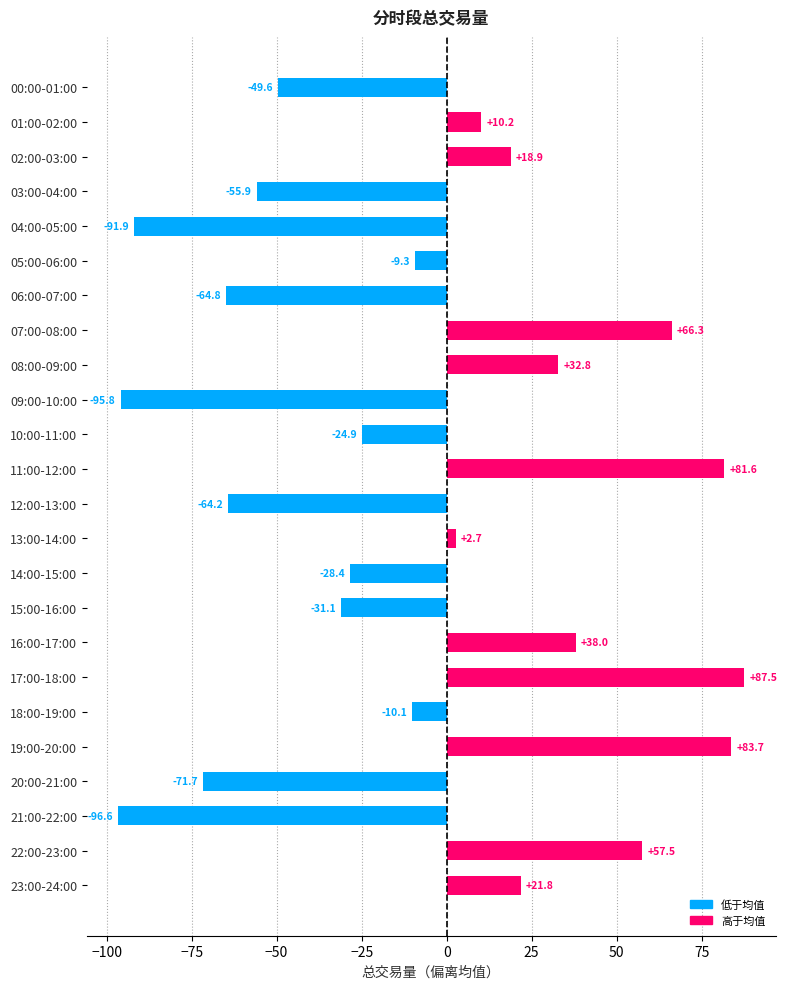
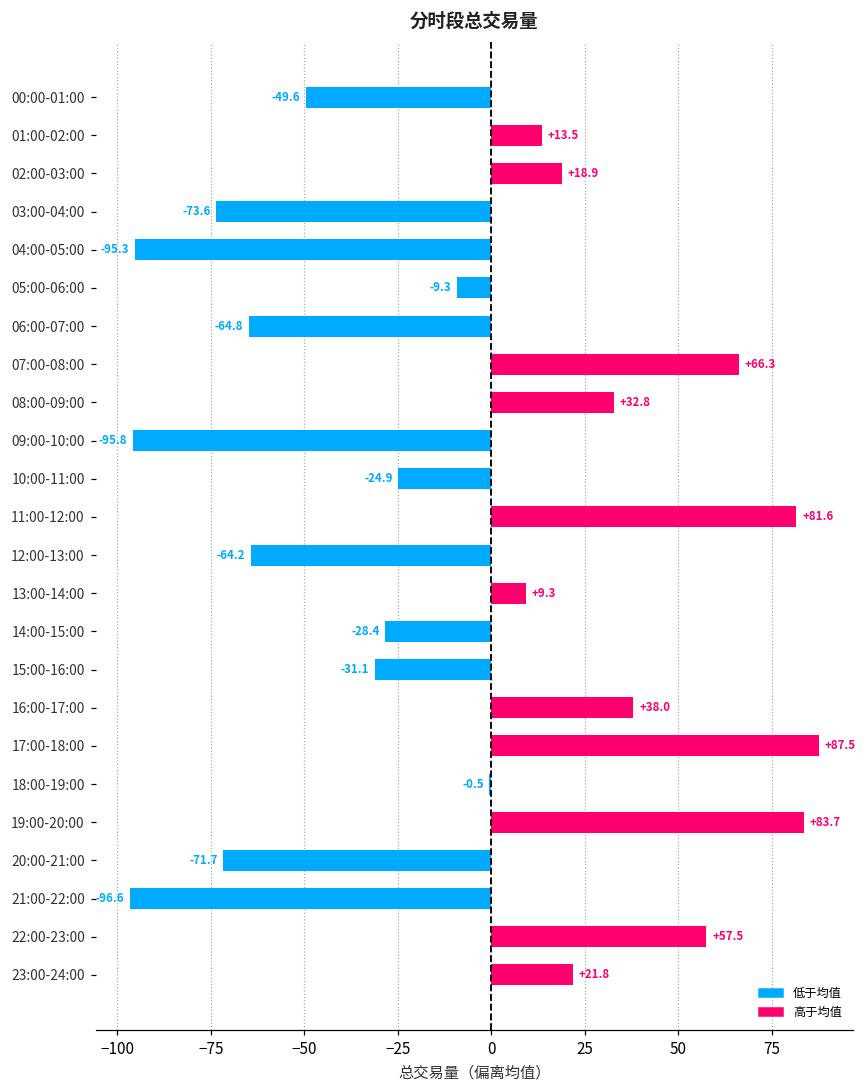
01:00-02:00: +10.2 -> +13.5
03:00-04:00: -55.9 -> -73.6
04:00-05:00: -91.9 -> -95.3
13:00-14:00: +2.7 -> +9.3
18:00-19:00: -10.1 -> -0.5
